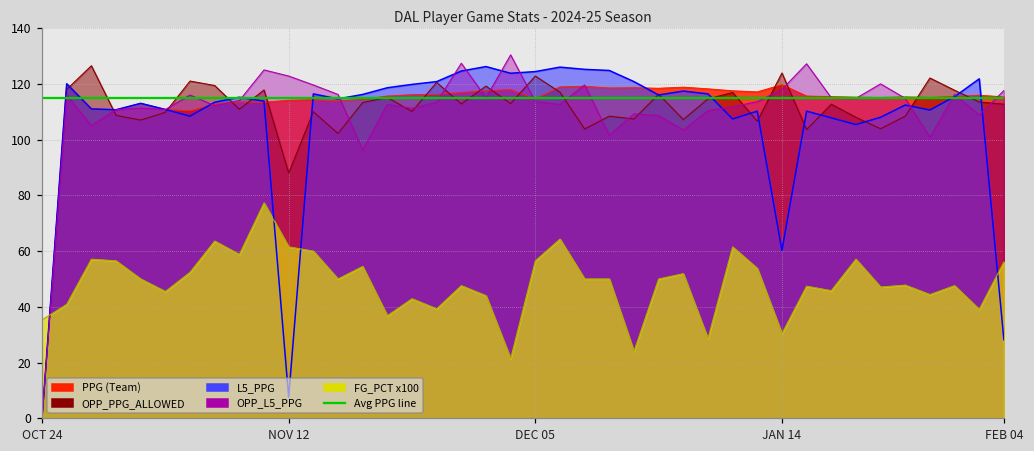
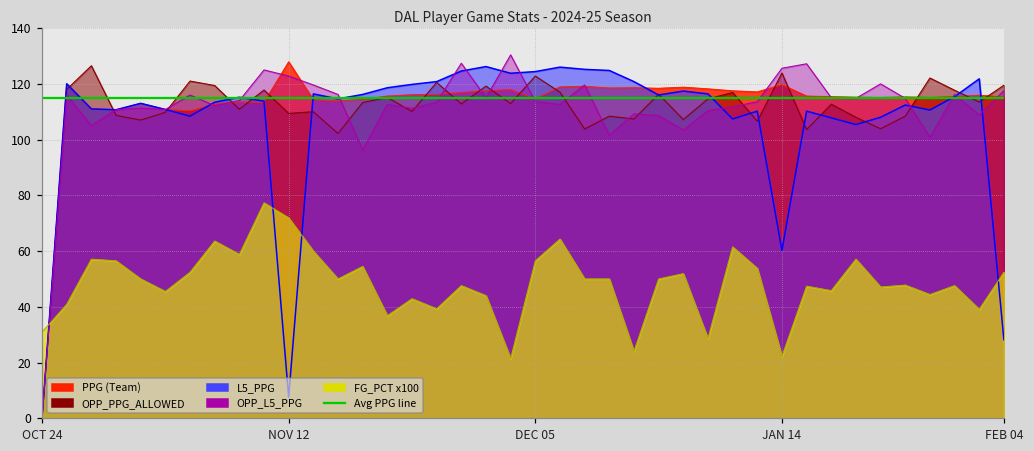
FG_PCT x100, OCT 24: 35 -> 31
PPG (Team), NOV 12: 114 -> 128
OPP_PPG_ALLOWED, NOV 12: 88 -> 109
FG_PCT x100, NOV 12: 62 -> 72
OPP_L5_PPG, JAN 14: 118 -> 126
FG_PCT x100, JAN 14: 30 -> 22
OPP_PPG_ALLOWED, FEB 04: 113 -> 120
FG_PCT x100, FEB 04: 56 -> 52
